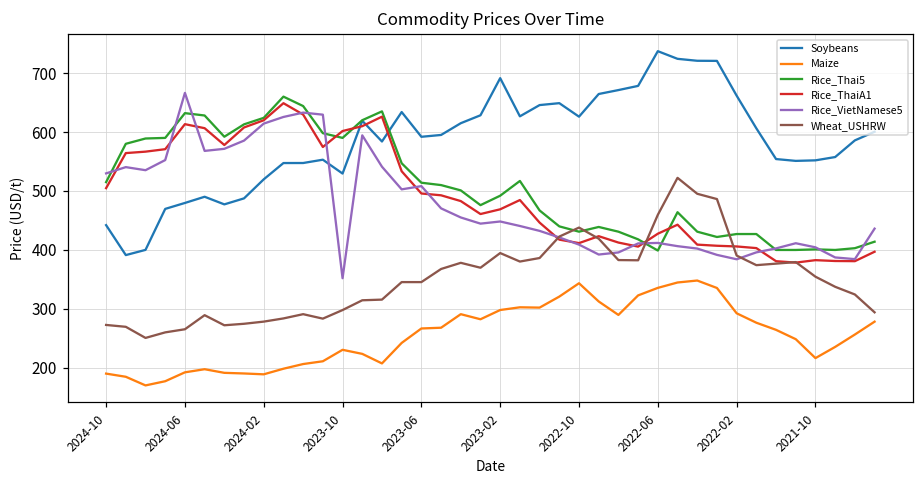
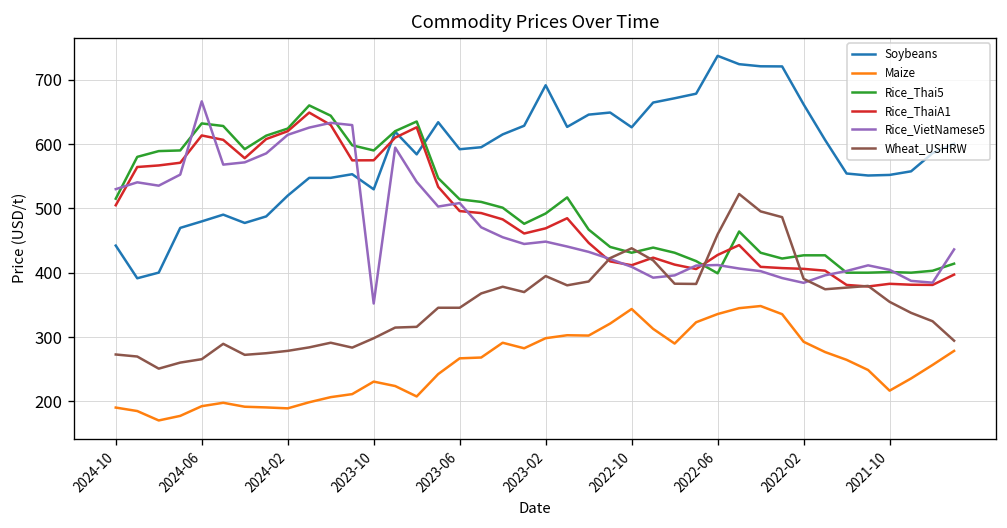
Rice_ThaiA1, 2023-10: 600 -> 570
